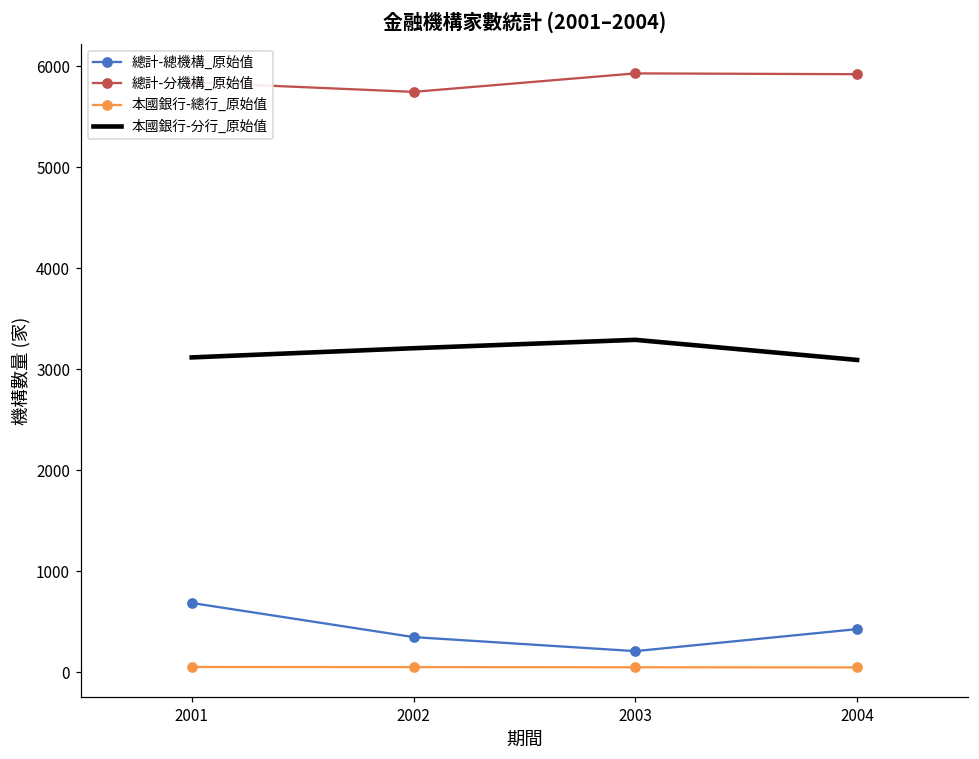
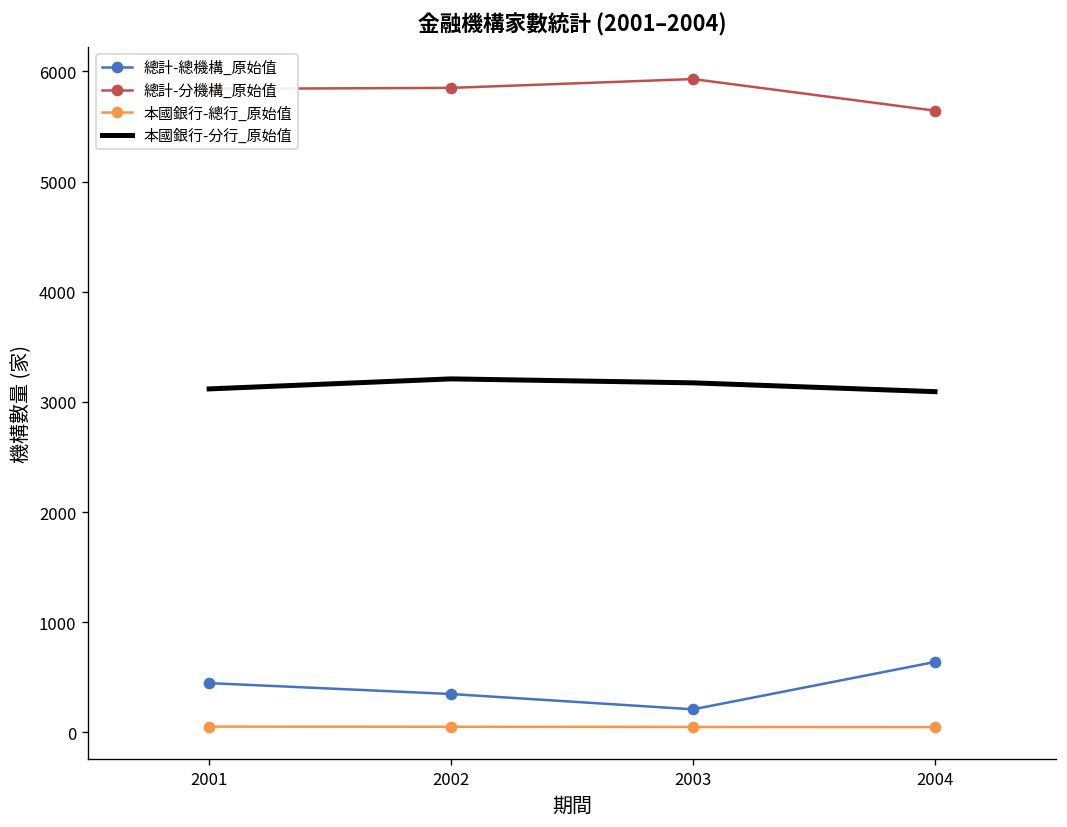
總計-總機構_原始值, 2001: 700 -> 400
總計-分機構_原始值, 2002: 5700 -> 5900
本國銀行-分行_原始值, 2003: 3300 -> 3200
總計-總機構_原始值, 2004: 400 -> 600
總計-分機構_原始值, 2004: 5900 -> 5600
